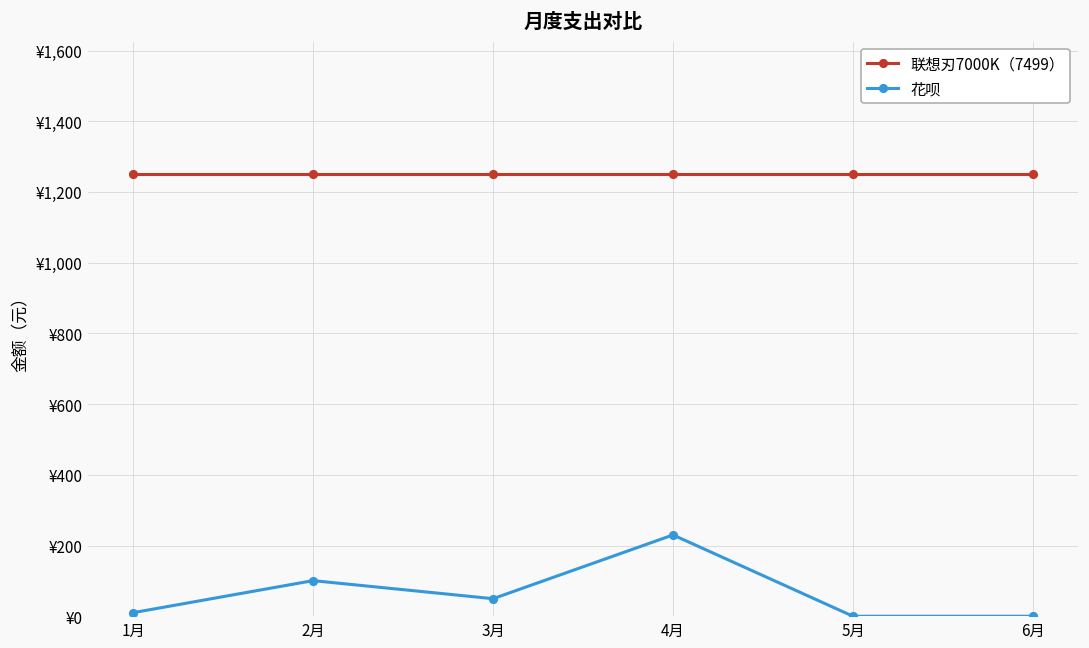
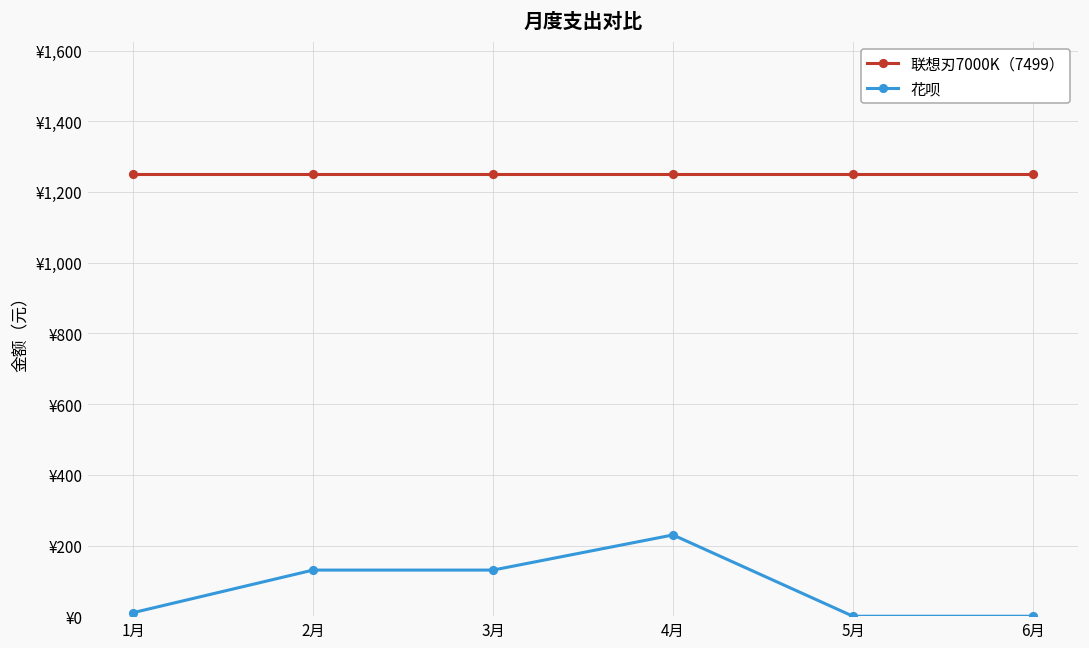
花呗, 2月: ¥100 -> ¥130
花呗, 3月: ¥50 -> ¥130
